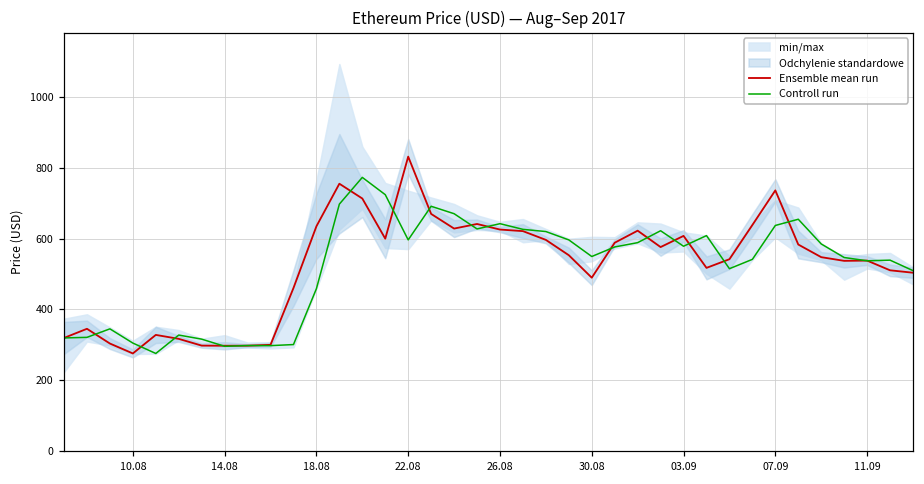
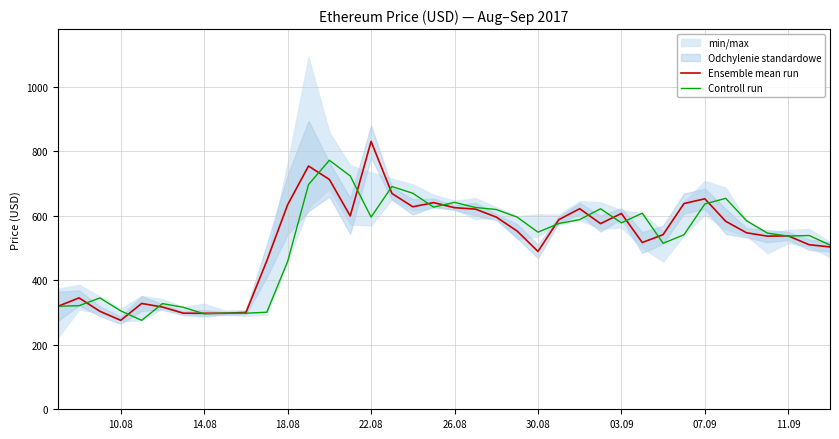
Ensemble mean run, 07.09: 740 -> 650
